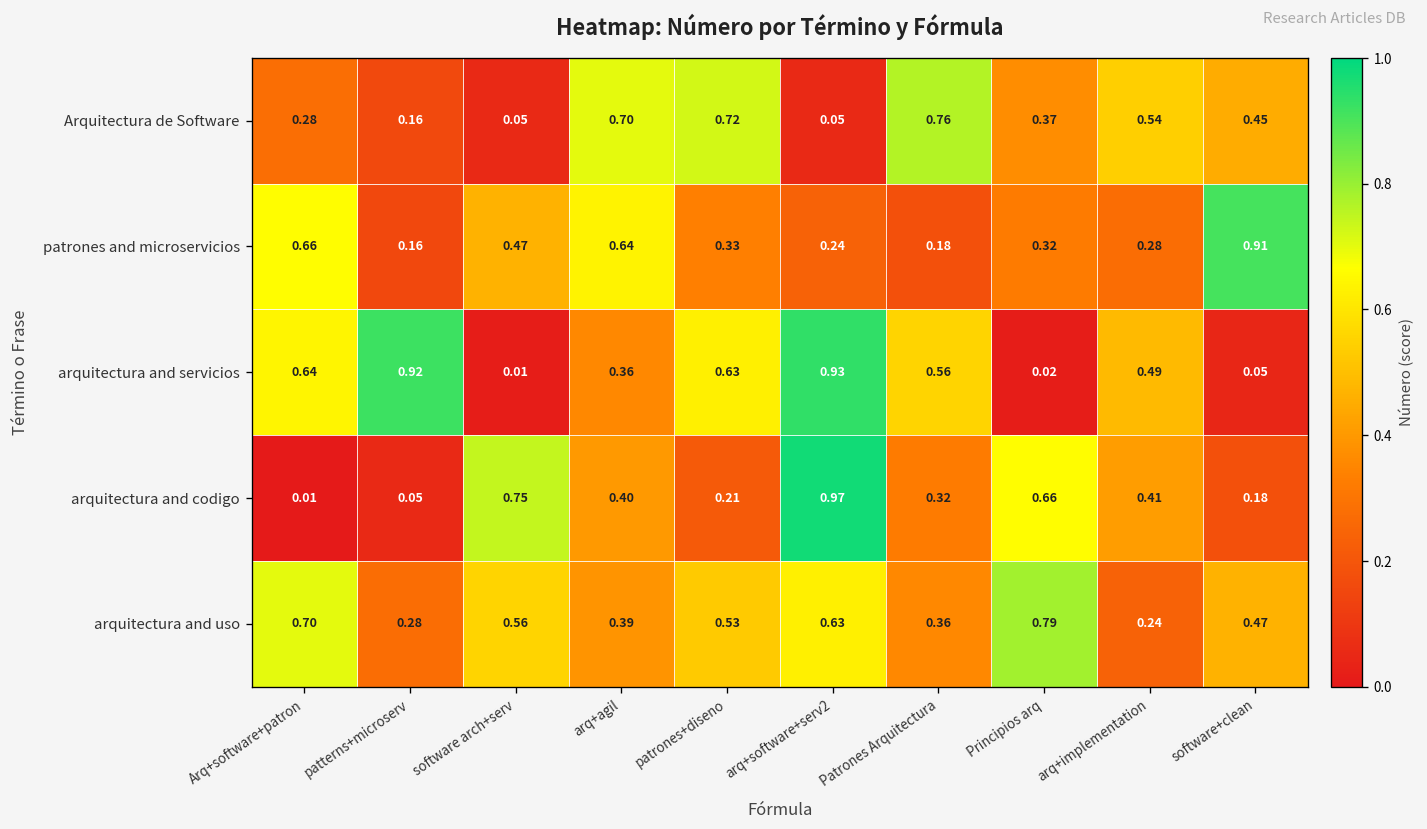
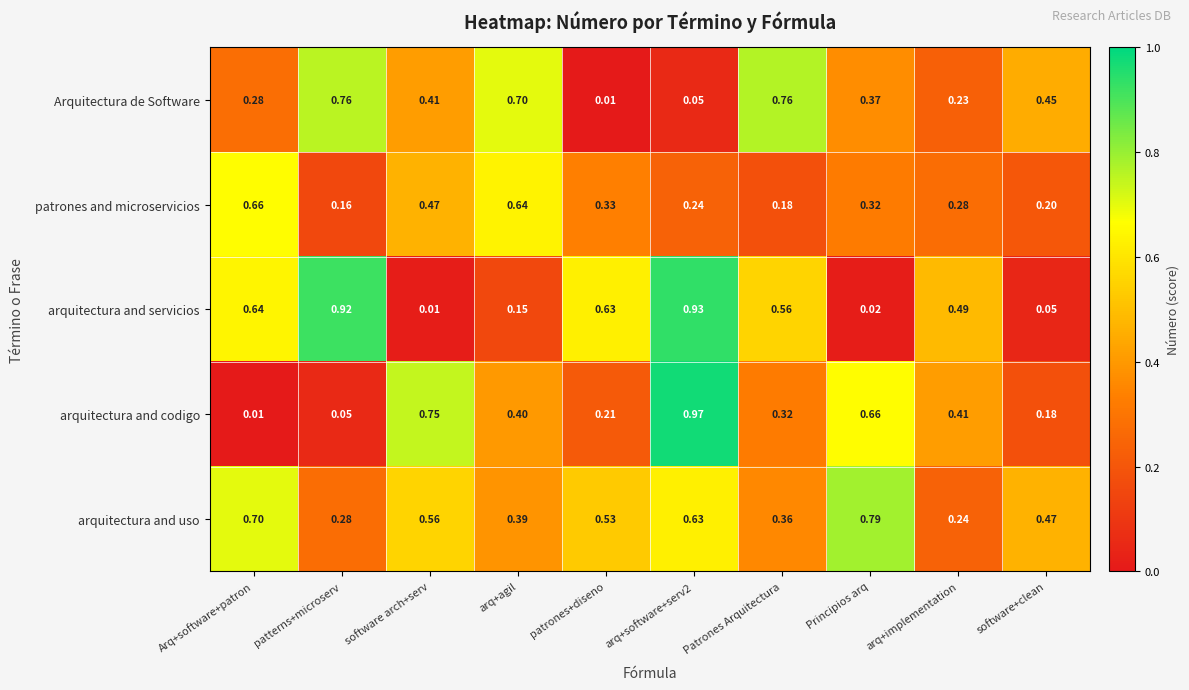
Arquitectura de Software, patterns+microserv: 0.16 -> 0.76
Arquitectura de Software, software arch+serv: 0.05 -> 0.41
Arquitectura de Software, patrones+diseno: 0.72 -> 0.01
Arquitectura de Software, arq+implementation: 0.54 -> 0.23
patrones and microservicios, software+clean: 0.91 -> 0.20
arquitectura and servicios, arq+agil: 0.36 -> 0.15
